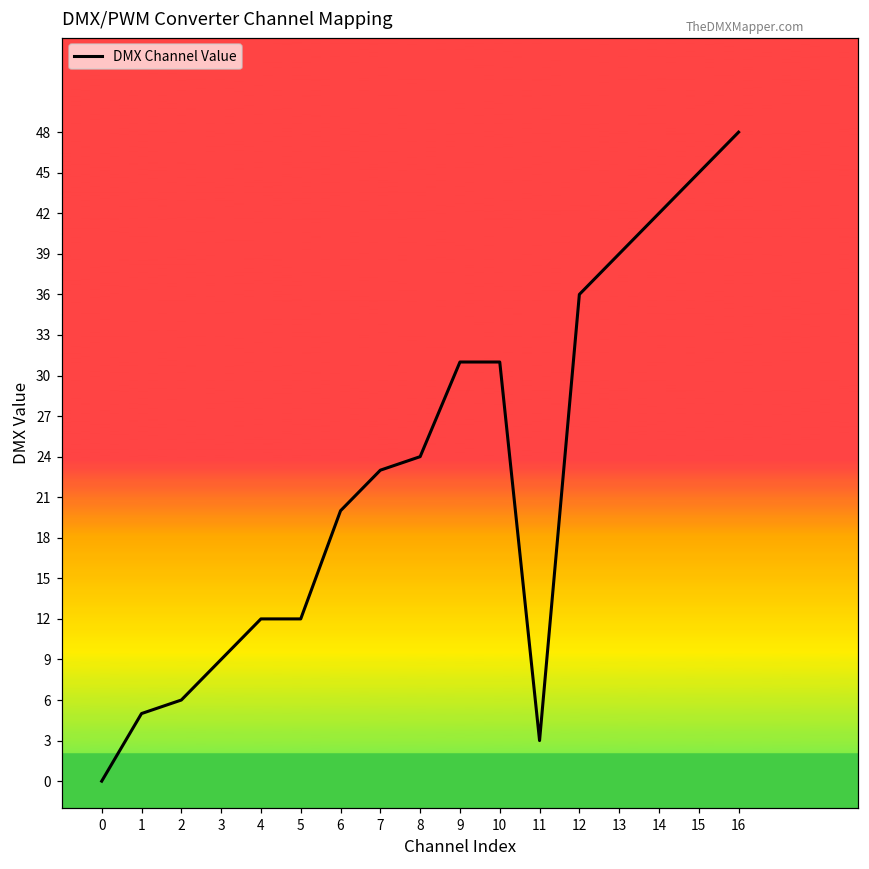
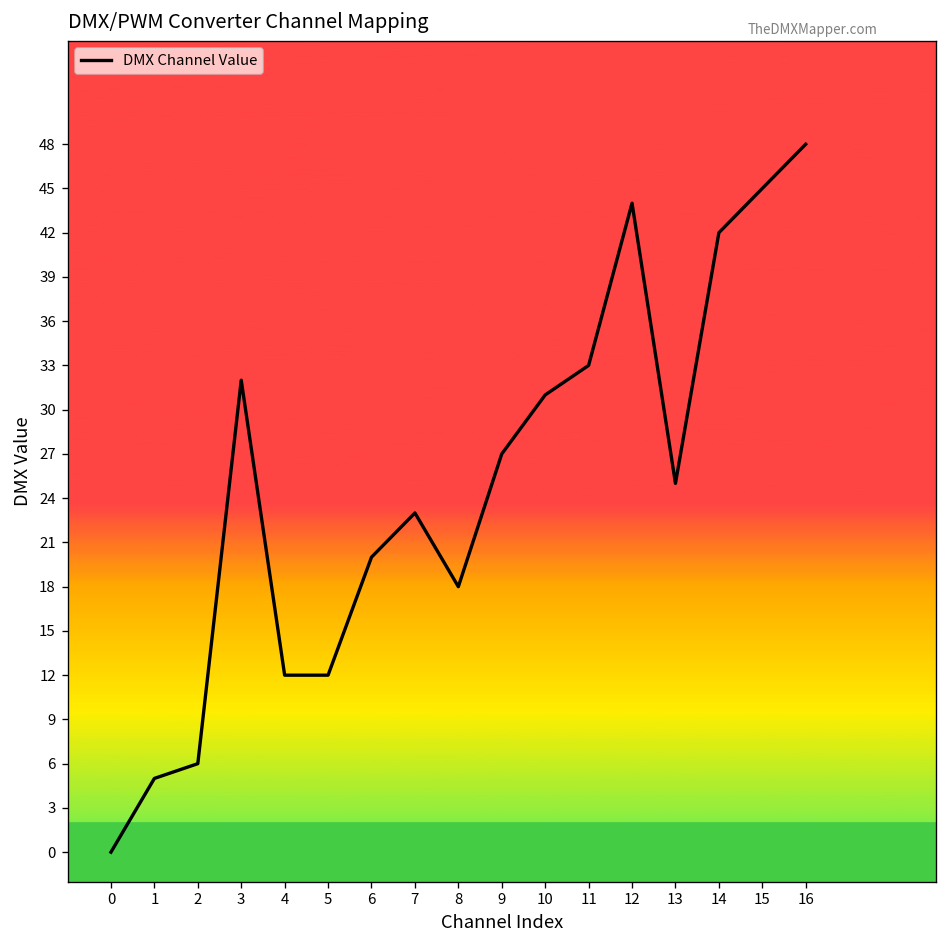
3: 9 -> 32
8: 24 -> 18
9: 31 -> 27
11: 3 -> 33
12: 36 -> 44
13: 39 -> 25
